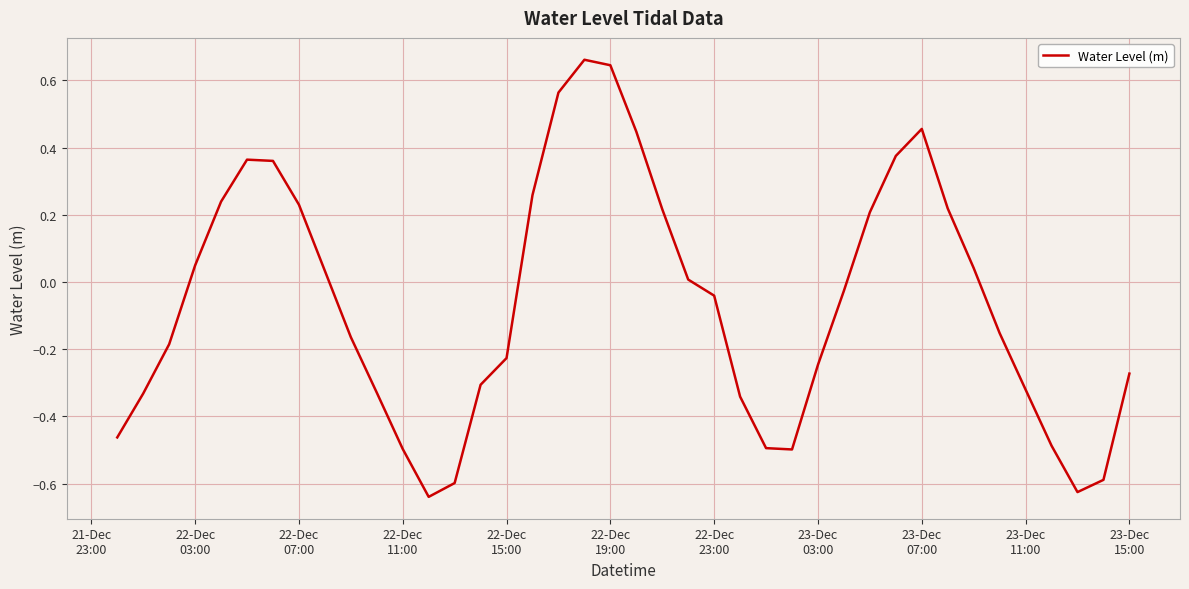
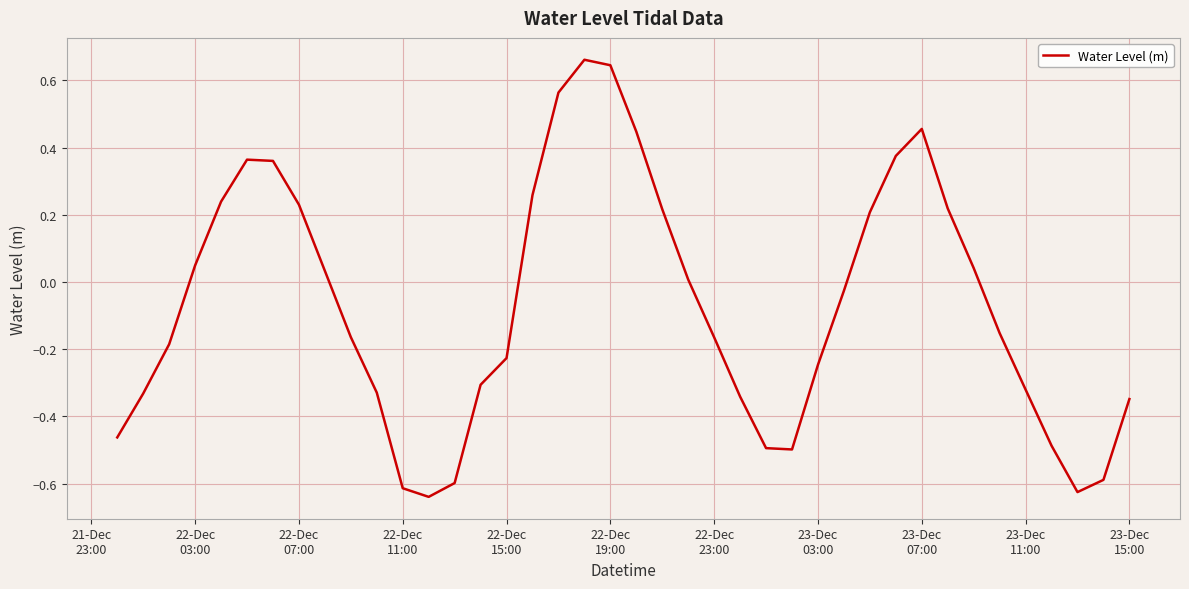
22-Dec 11:00: -0.50 -> -0.61
22-Dec 23:00: -0.04 -> -0.16
23-Dec 15:00: -0.27 -> -0.35
